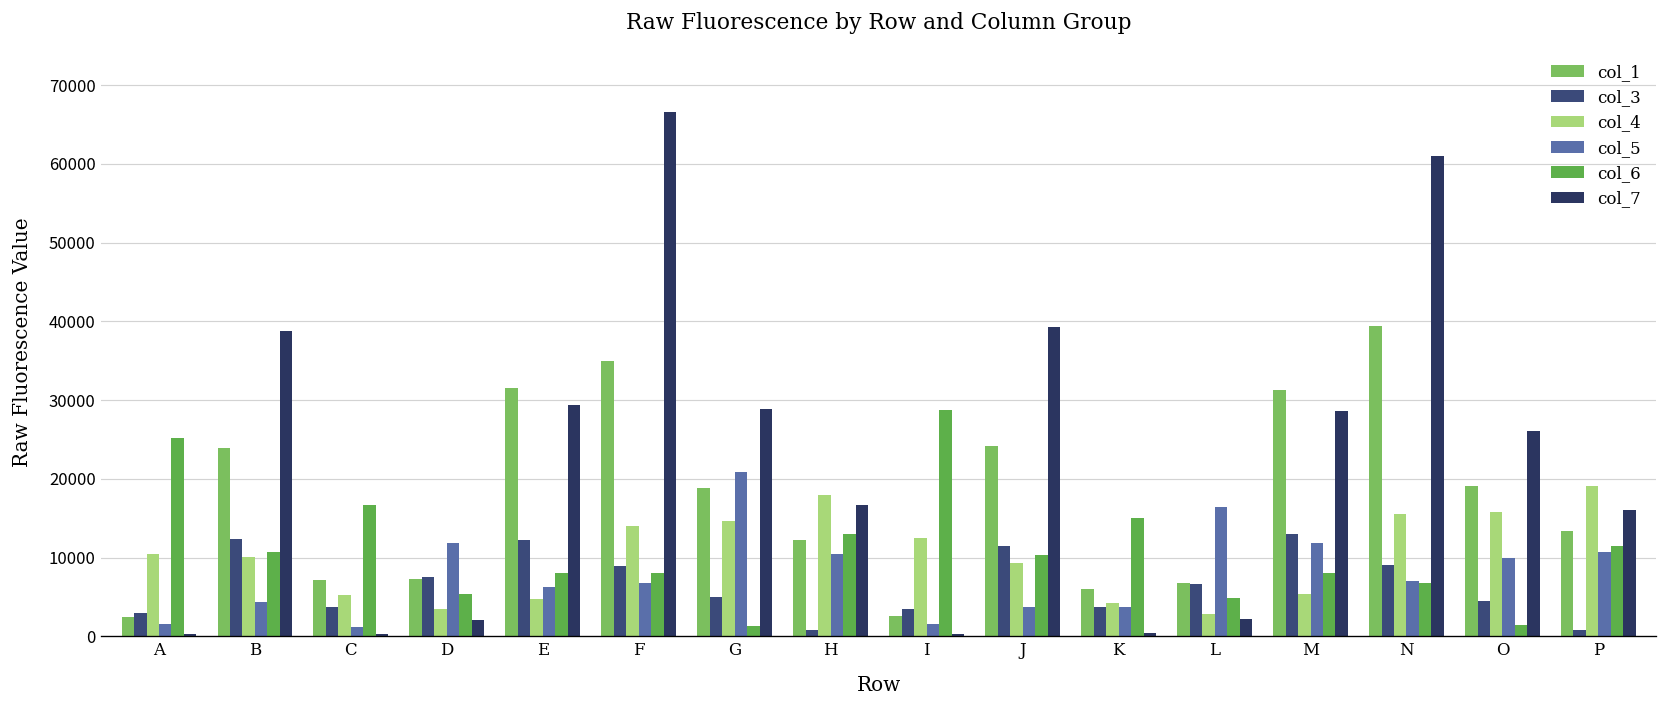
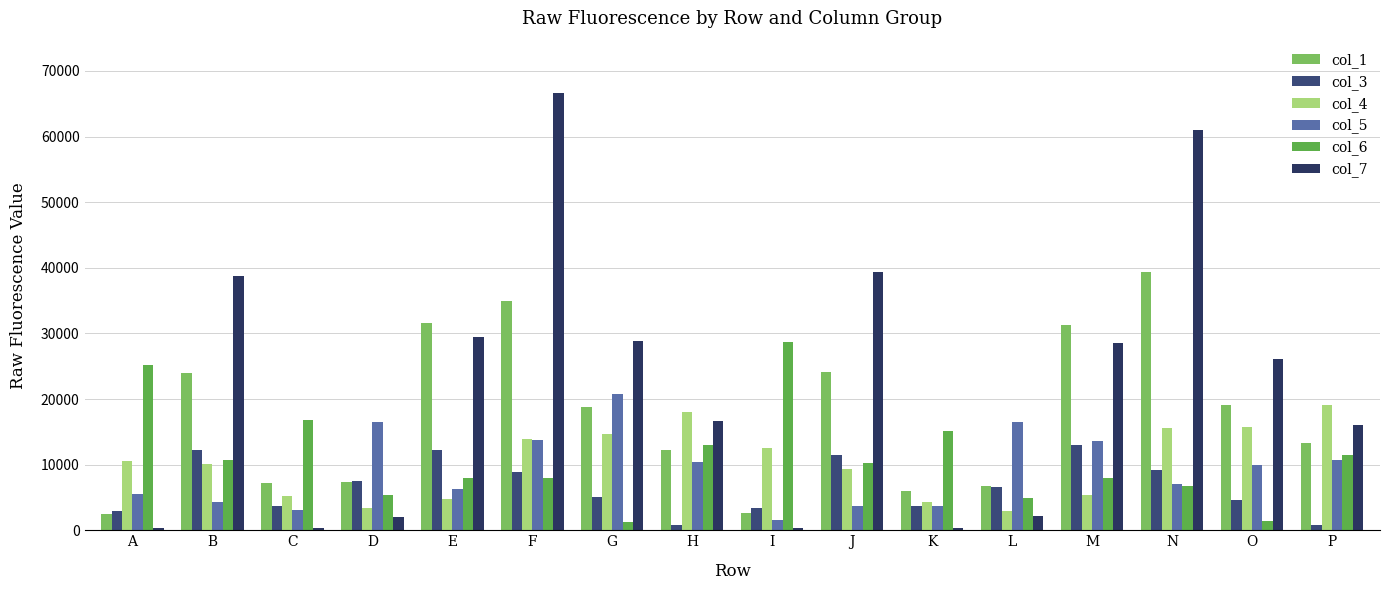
col_5, A: 2000 -> 6000
col_5, C: 1000 -> 3000
col_5, D: 12000 -> 16000
col_5, F: 7000 -> 14000
col_5, M: 12000 -> 14000
